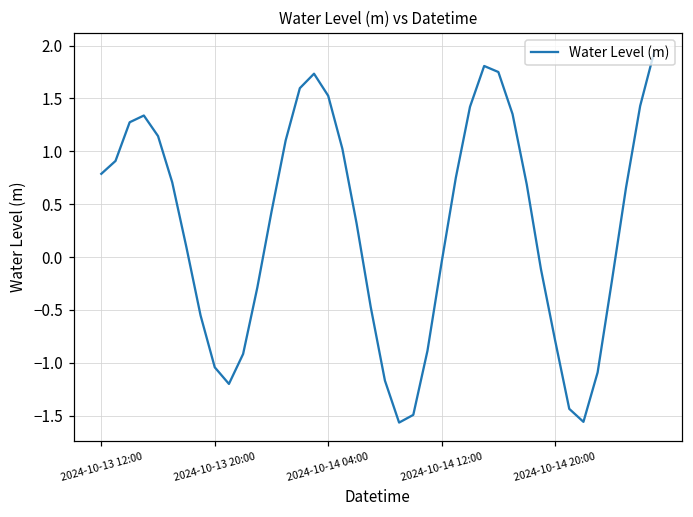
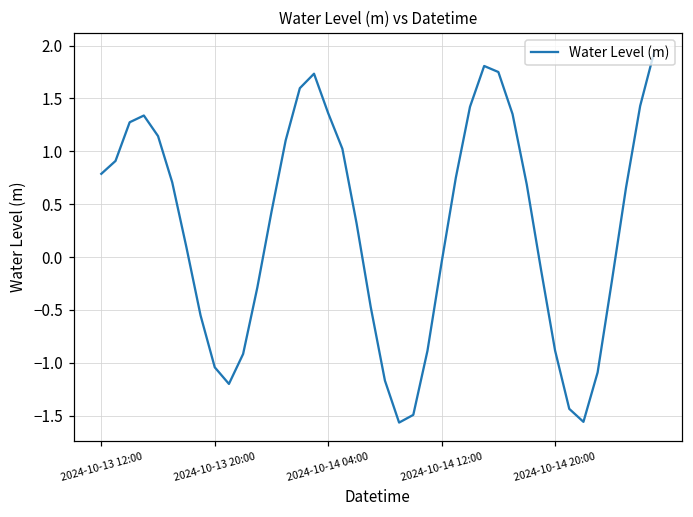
2024-10-14 04:00: 1.5 -> 1.4
2024-10-14 20:00: -0.8 -> -0.9
